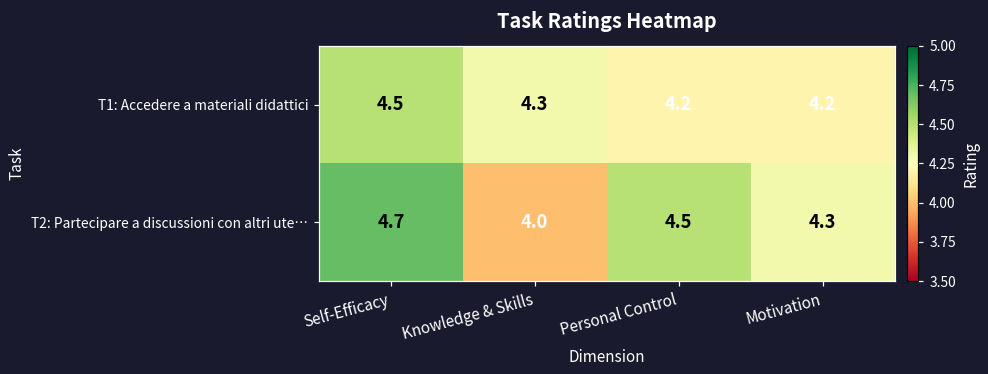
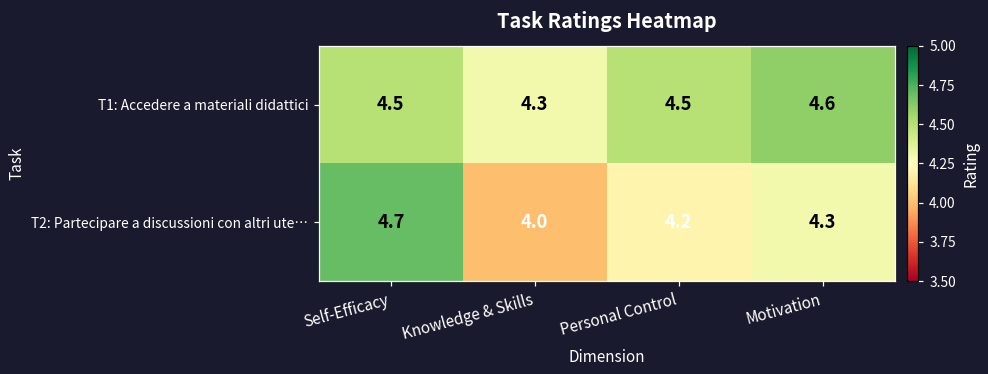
T1: Accedere a materiali didattici, Personal Control: 4.2 -> 4.5
T1: Accedere a materiali didattici, Motivation: 4.2 -> 4.6
T2: Partecipare a discussioni con altri ute…, Personal Control: 4.5 -> 4.2
